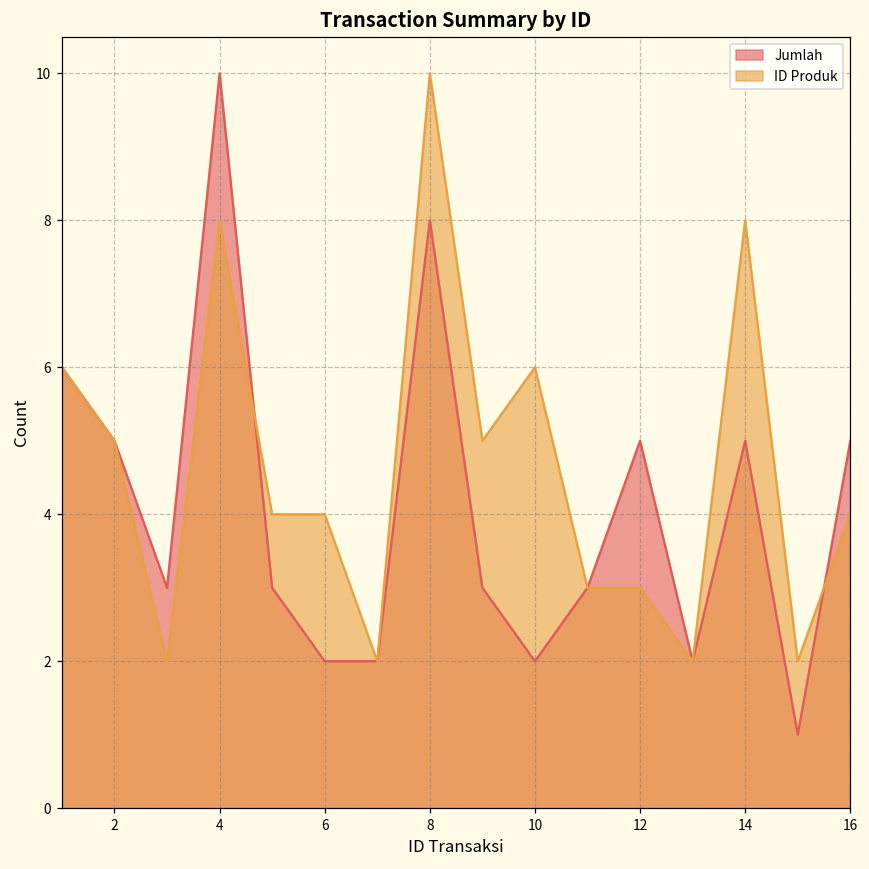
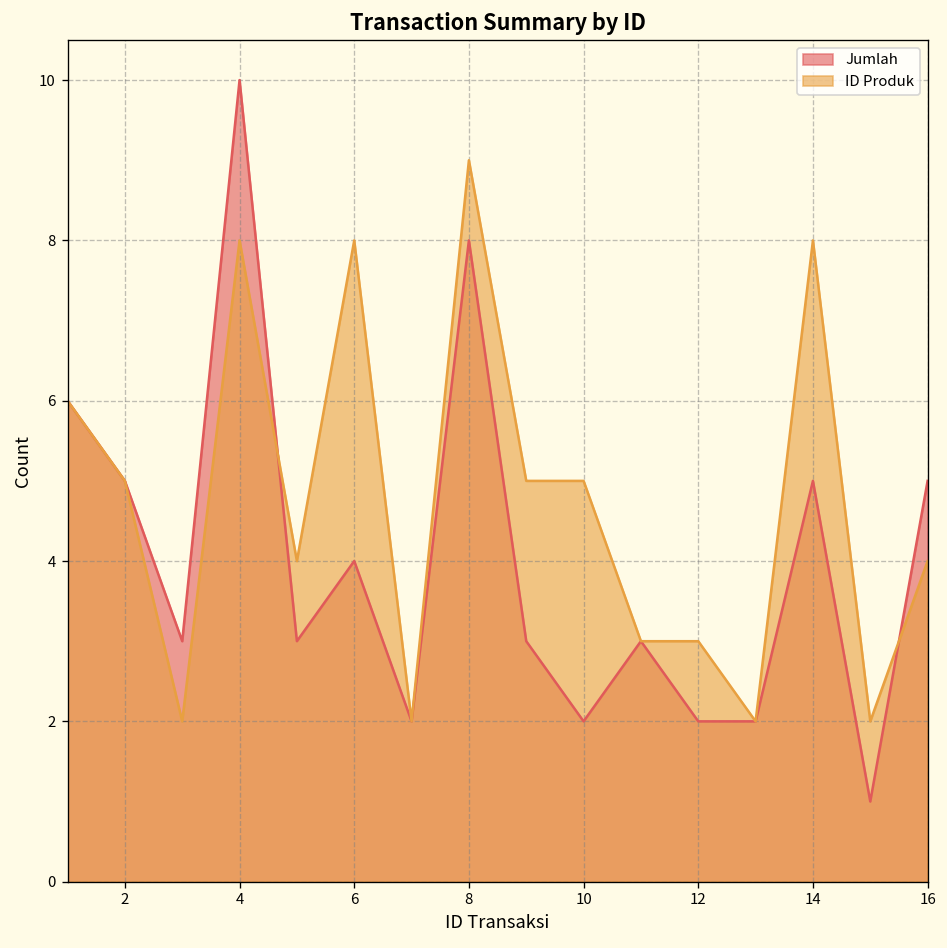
Jumlah, 6: 2 -> 4
ID Produk, 6: 4 -> 8
ID Produk, 8: 10 -> 9
ID Produk, 10: 6 -> 5
Jumlah, 12: 5 -> 2
